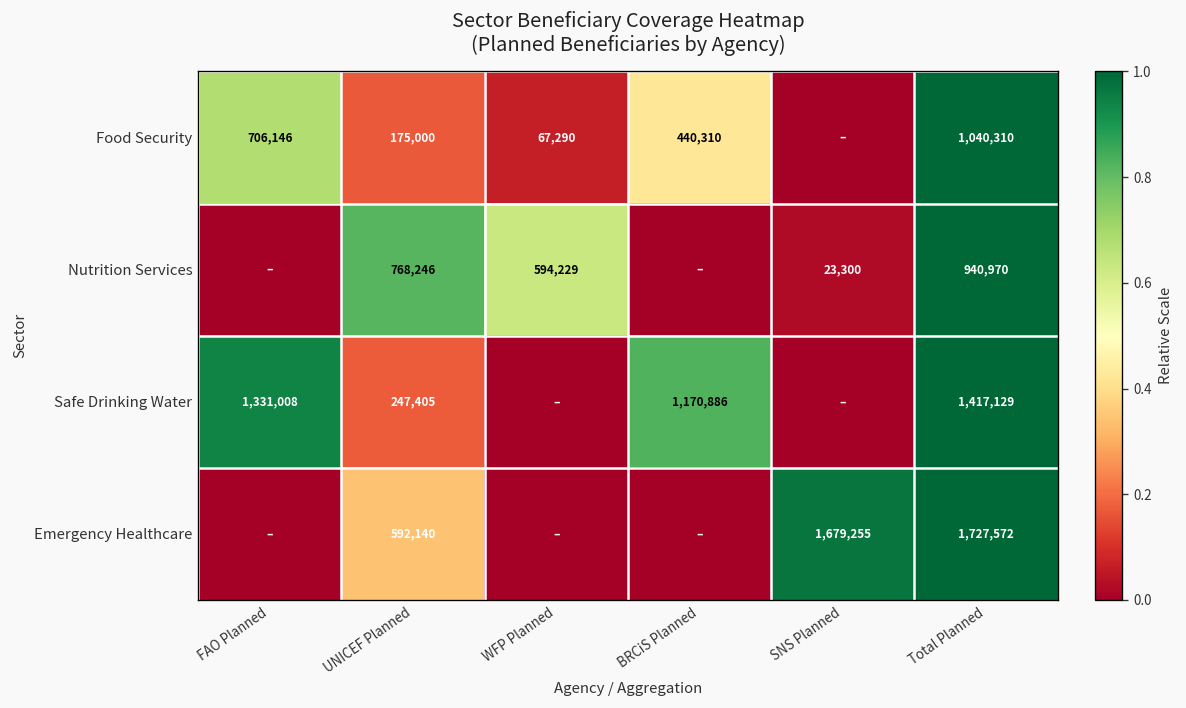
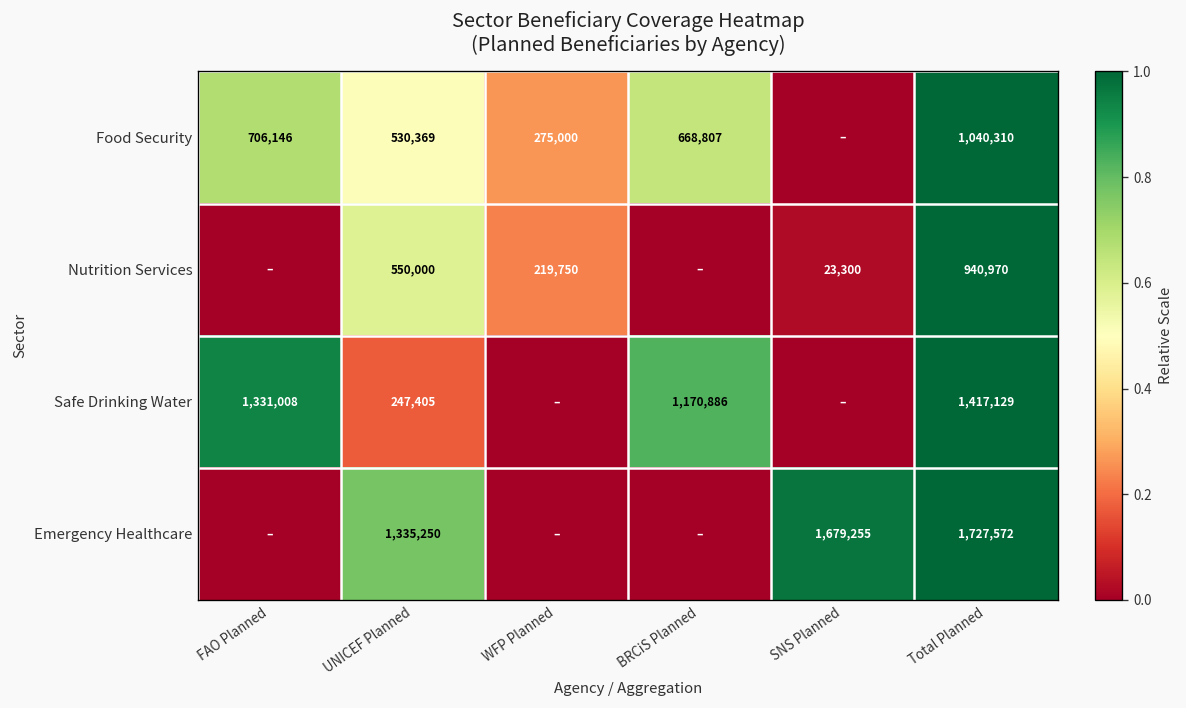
Food Security, UNICEF Planned: 175,000 -> 530,369
Food Security, WFP Planned: 67,290 -> 275,000
Food Security, BRCiS Planned: 440,310 -> 668,807
Nutrition Services, UNICEF Planned: 768,246 -> 550,000
Nutrition Services, WFP Planned: 594,229 -> 219,750
Emergency Healthcare, UNICEF Planned: 592,140 -> 1,335,250
